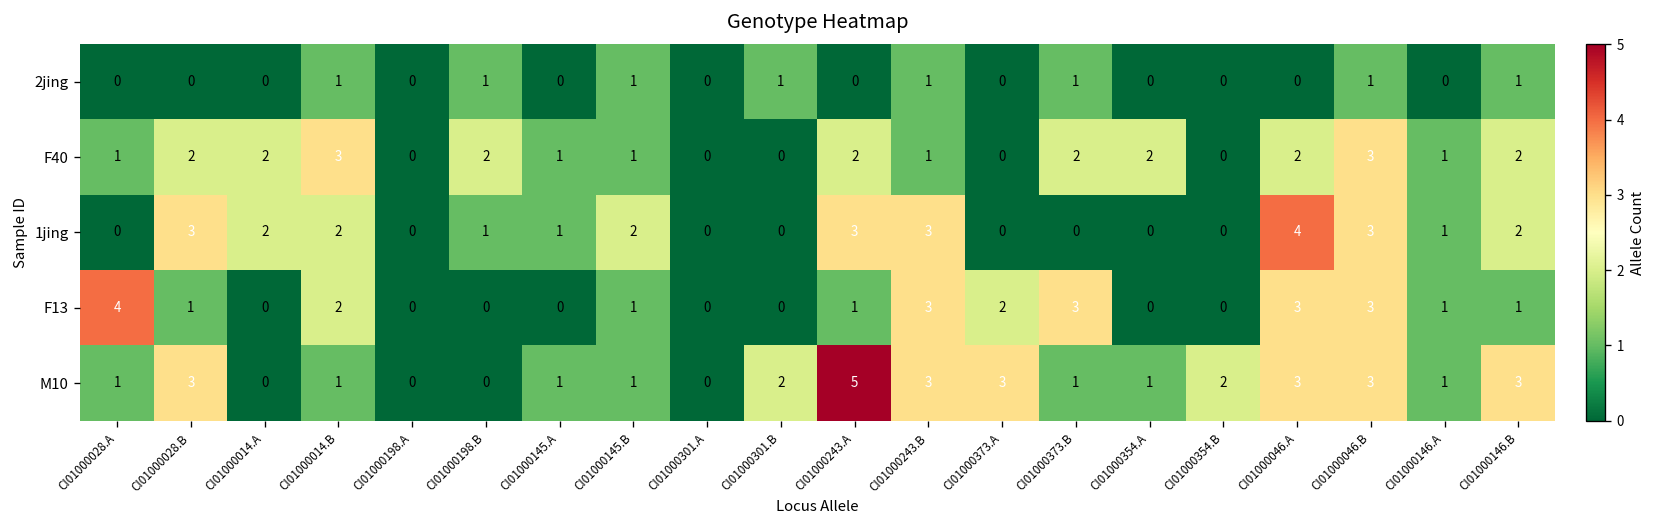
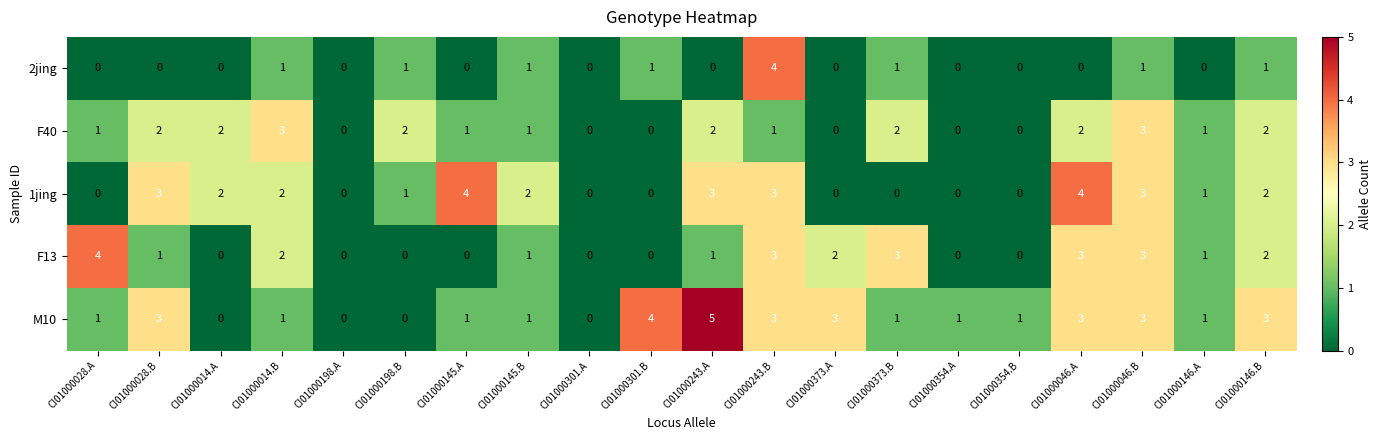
2jing, CI01000243.B: 1 -> 4
F40, CI01000354.A: 2 -> 0
1jing, CI01000145.A: 1 -> 4
F13, CI01000146.B: 1 -> 2
M10, CI01000301.B: 2 -> 4
M10, CI01000354.B: 2 -> 1
